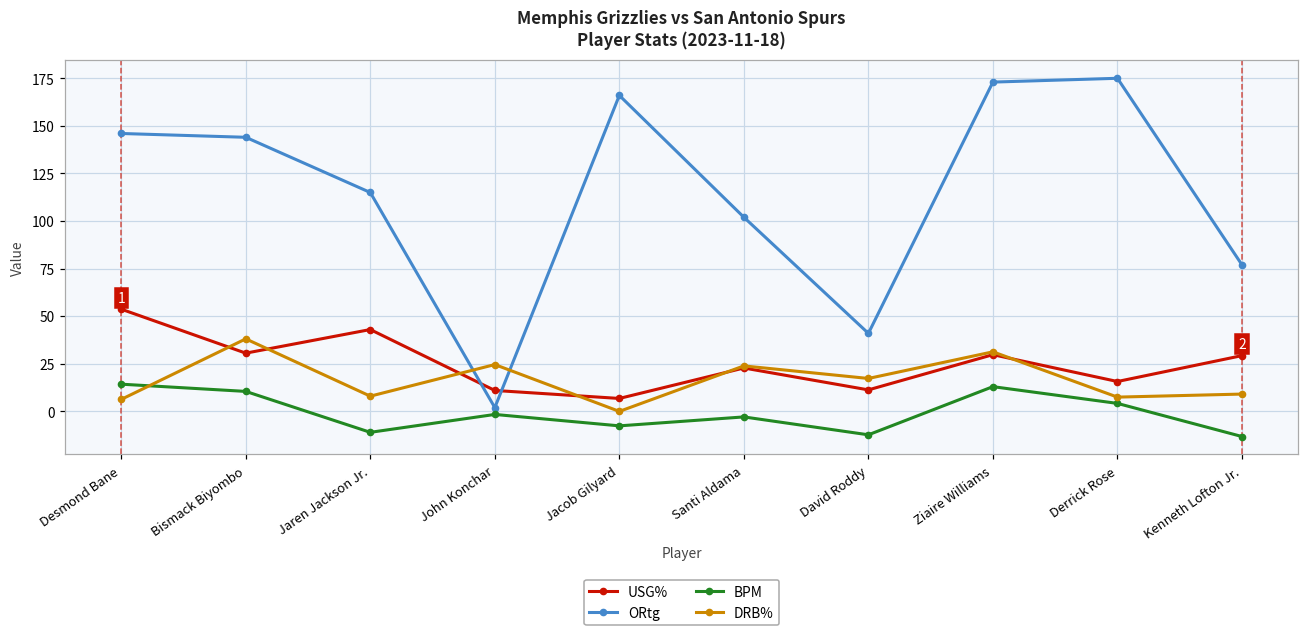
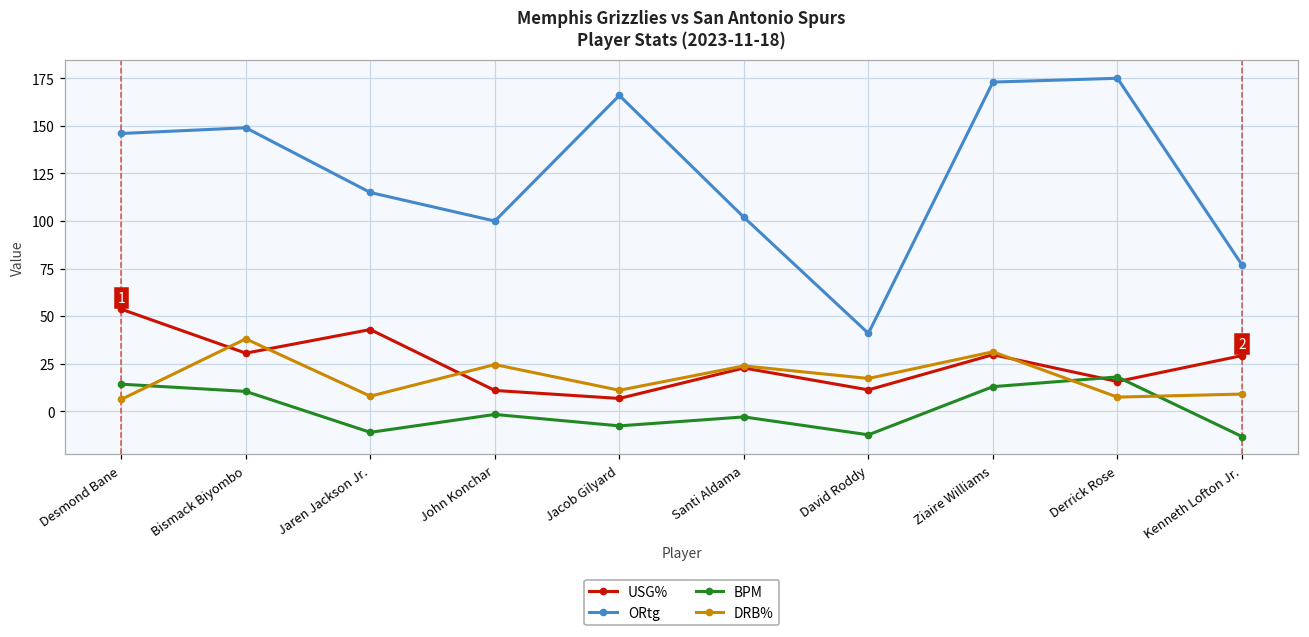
ORtg, Bismack Biyombo: 144 -> 149
ORtg, John Konchar: 2 -> 100
DRB%, Jacob Gilyard: 0 -> 11
BPM, Derrick Rose: 4 -> 18
